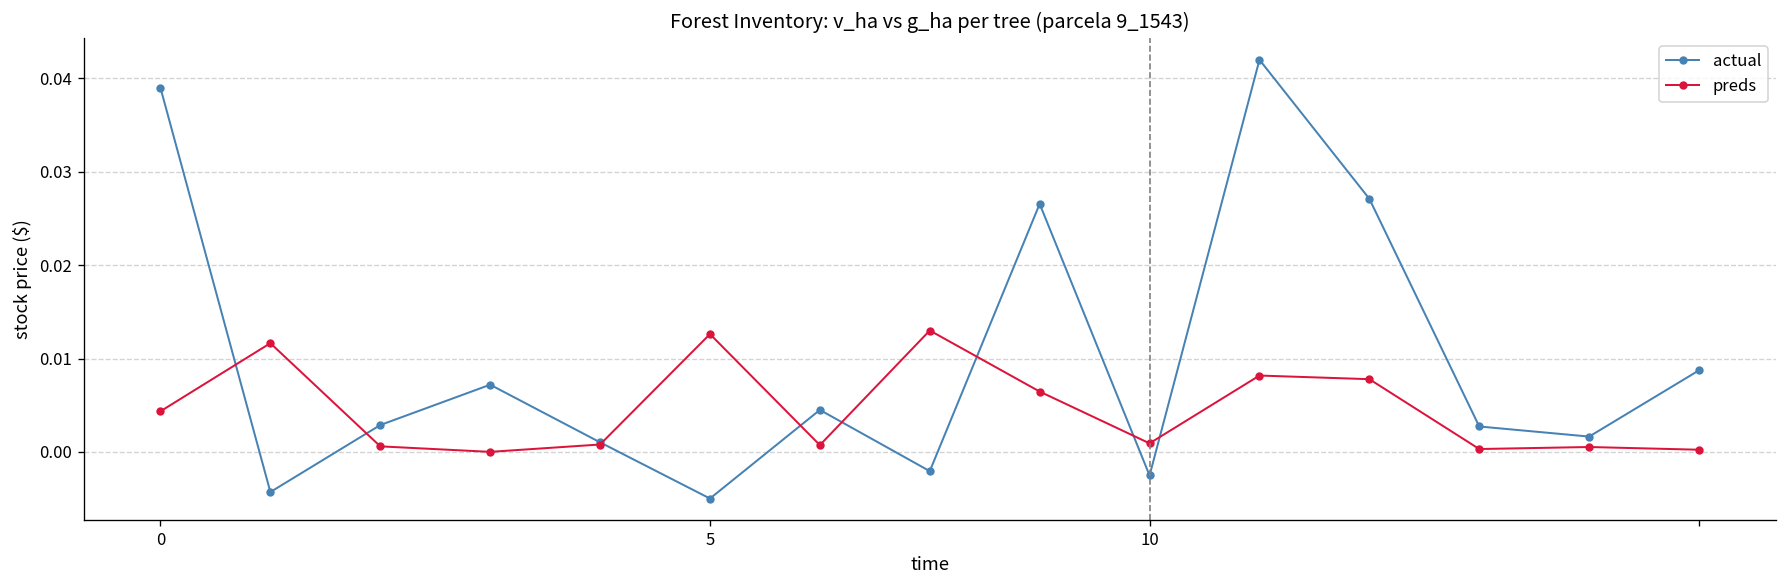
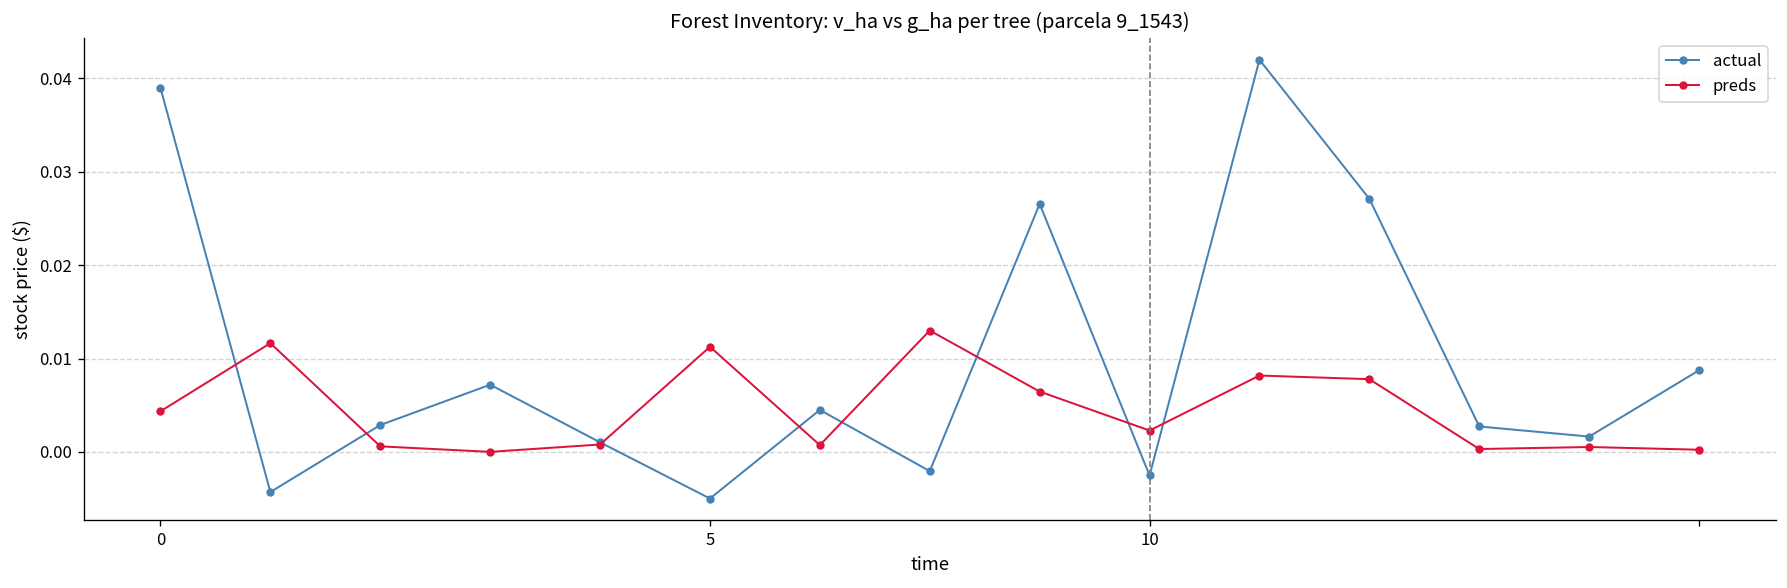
preds, 5: 0.013 -> 0.011
preds, 10: 0.001 -> 0.002
